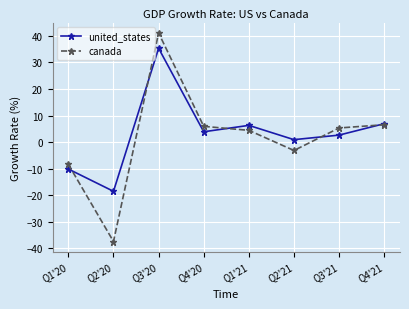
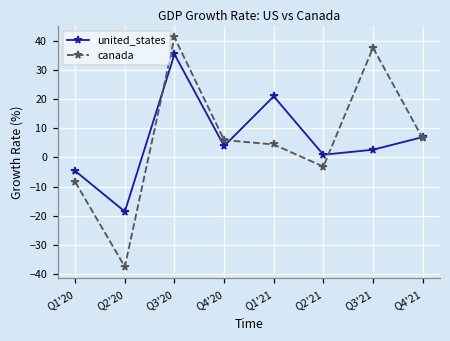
united_states, Q1'20: -10 -> -5
united_states, Q1'21: 6 -> 21
canada, Q3'21: 5 -> 38
